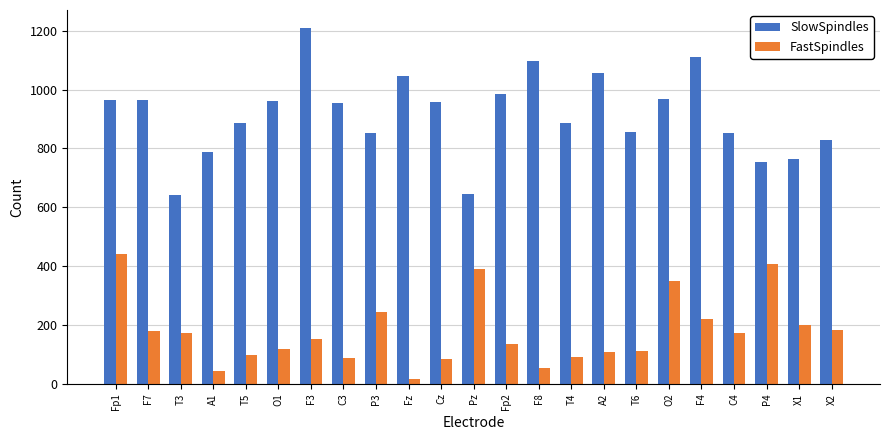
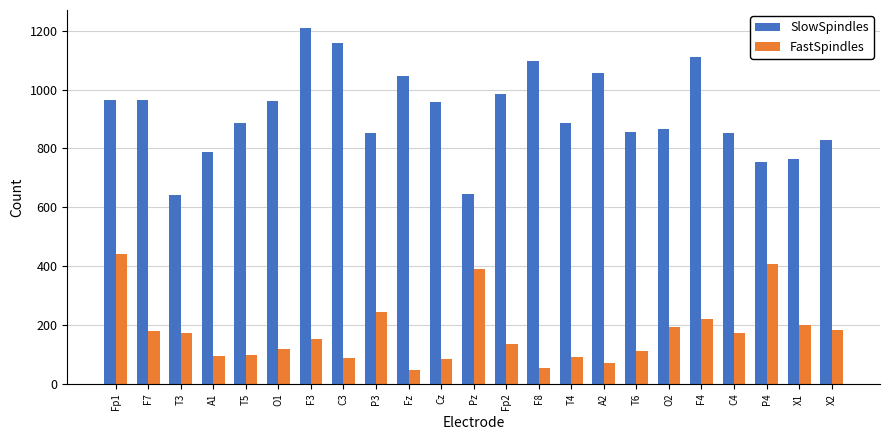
FastSpindles, A1: 40 -> 90
SlowSpindles, C3: 960 -> 1160
FastSpindles, Fz: 20 -> 50
FastSpindles, A2: 110 -> 70
SlowSpindles, O2: 970 -> 870
FastSpindles, O2: 350 -> 190
